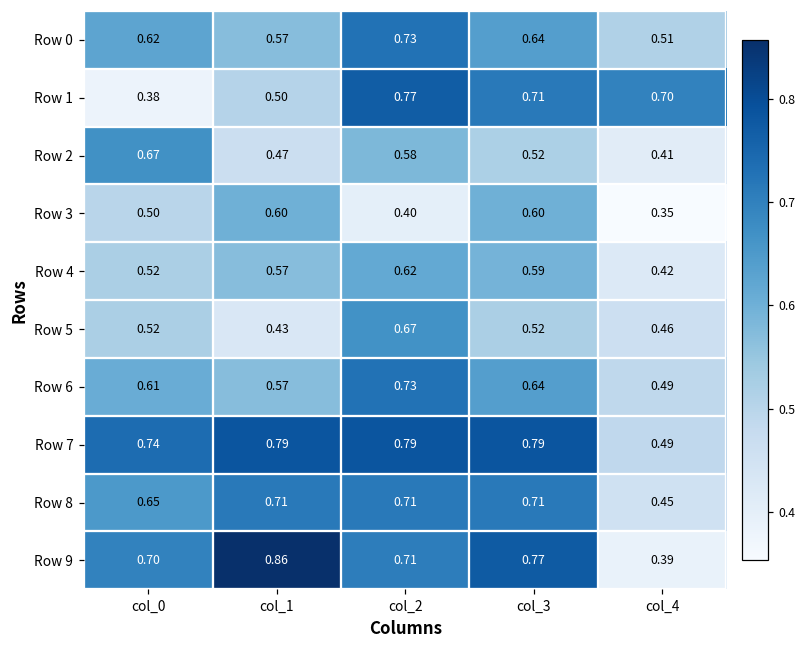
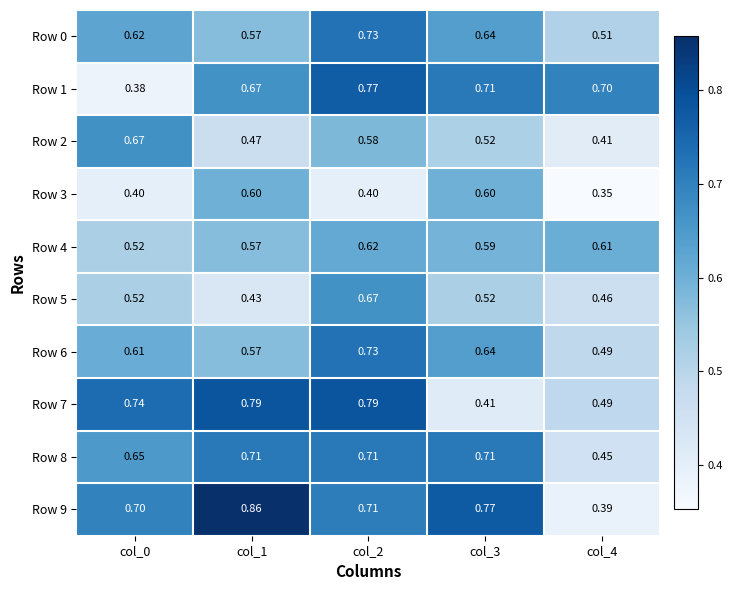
Row 1, col_1: 0.50 -> 0.67
Row 3, col_0: 0.50 -> 0.40
Row 4, col_4: 0.42 -> 0.61
Row 7, col_3: 0.79 -> 0.41
